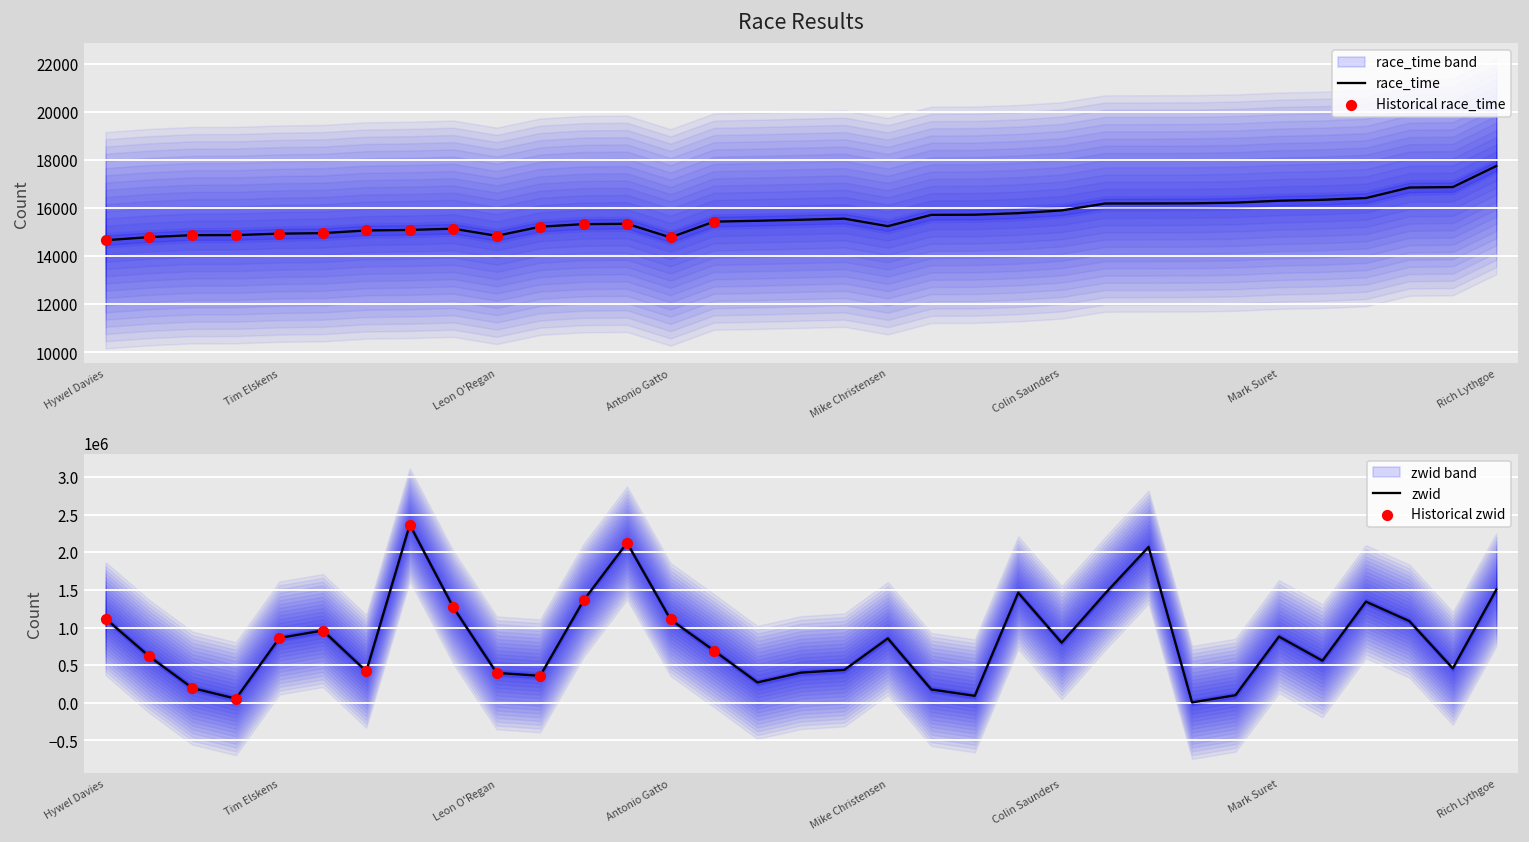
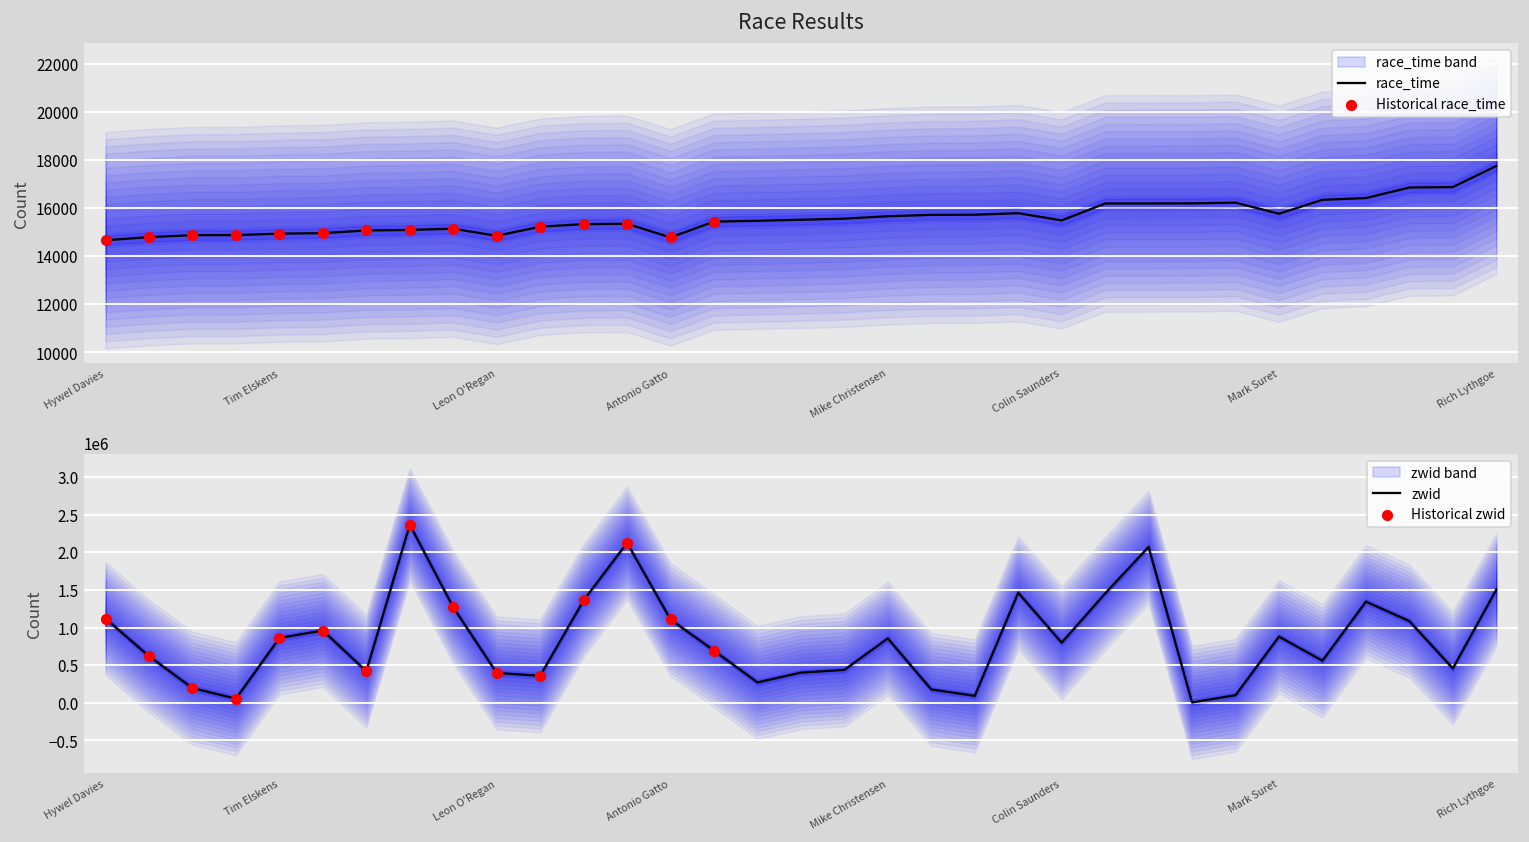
Race Results, race_time, Mike Christensen: 15300 -> 15700
Race Results, race_time, Colin Saunders: 15900 -> 15500
Race Results, race_time, Mark Suret: 16300 -> 15800
